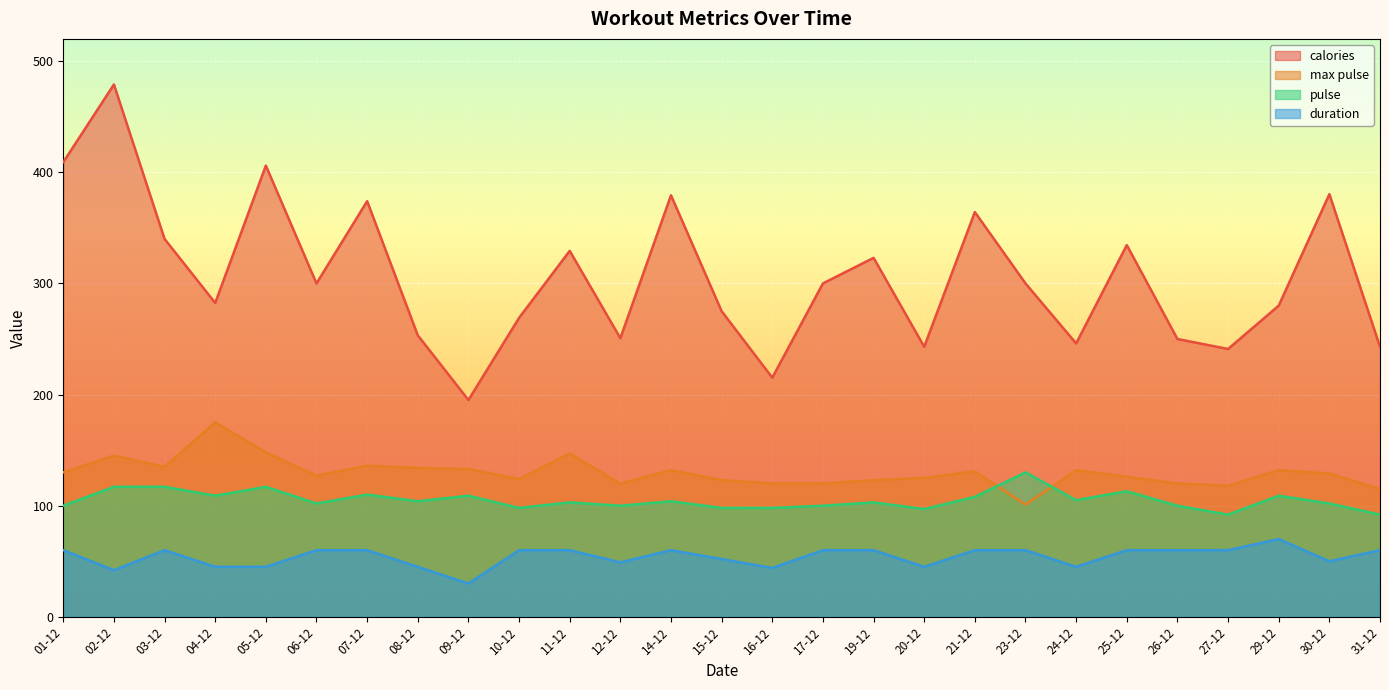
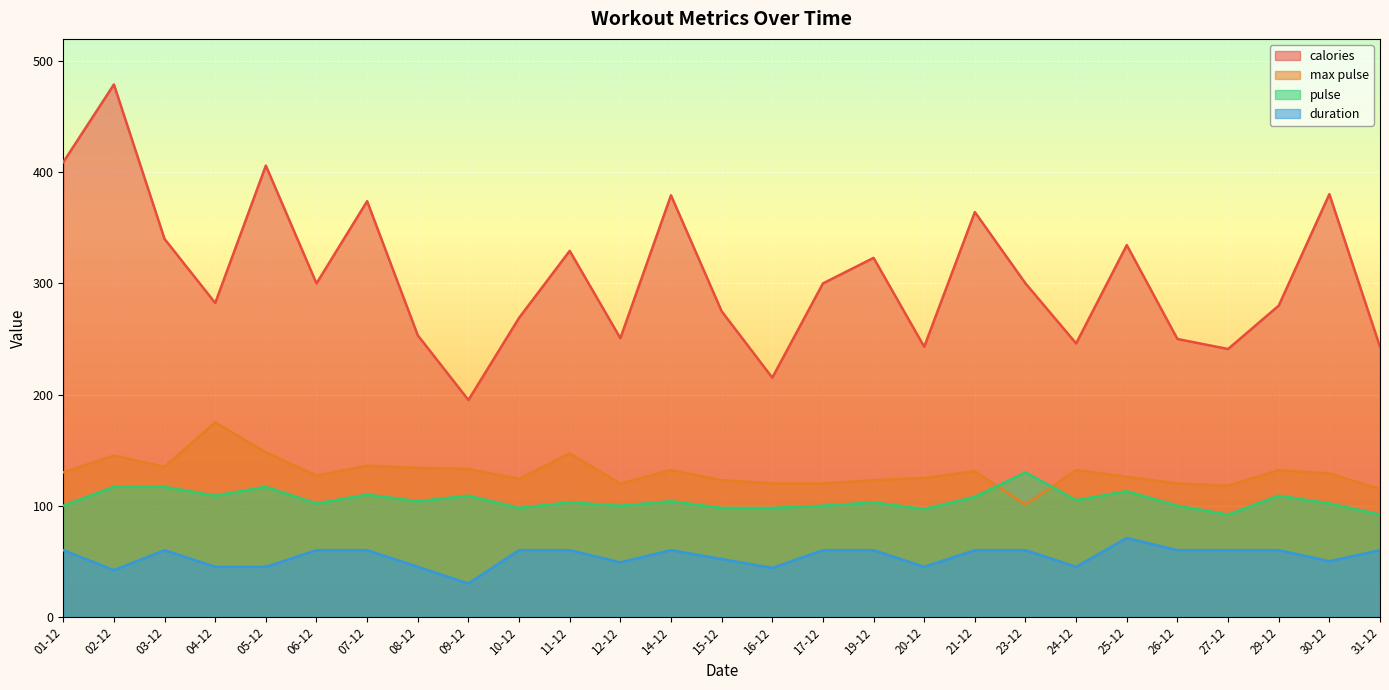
duration, 25-12: 60 -> 71
duration, 29-12: 70 -> 60
